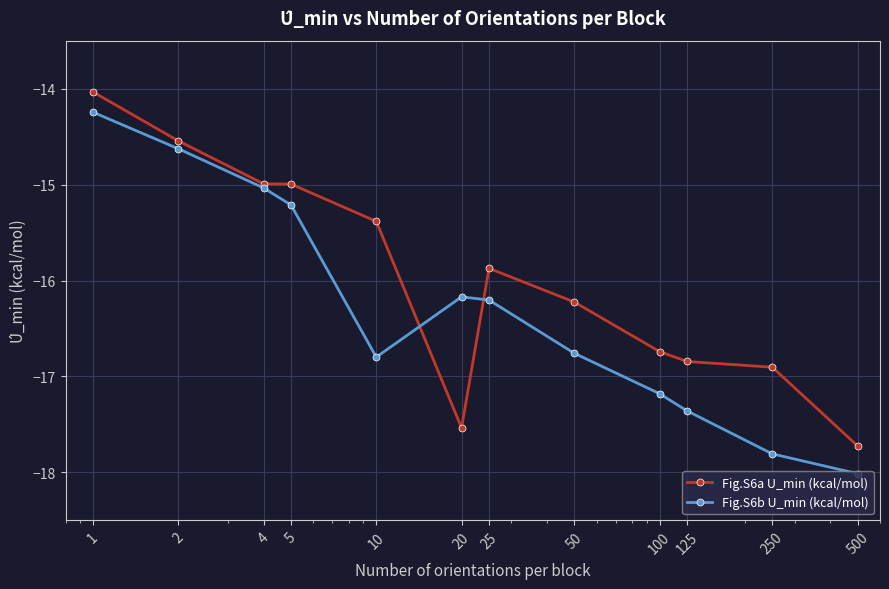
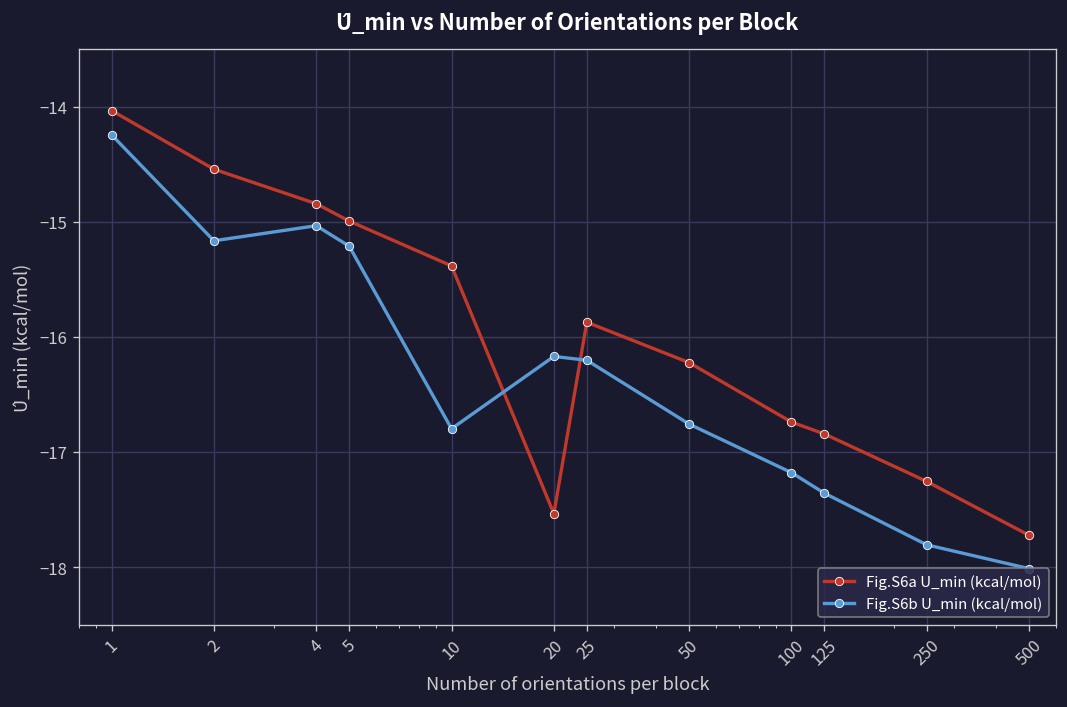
Fig.S6b U_min (kcal/mol), 2: -14.6 -> -15.2
Fig.S6a U_min (kcal/mol), 4: -15.0 -> -14.8
Fig.S6a U_min (kcal/mol), 250: -16.9 -> -17.3
